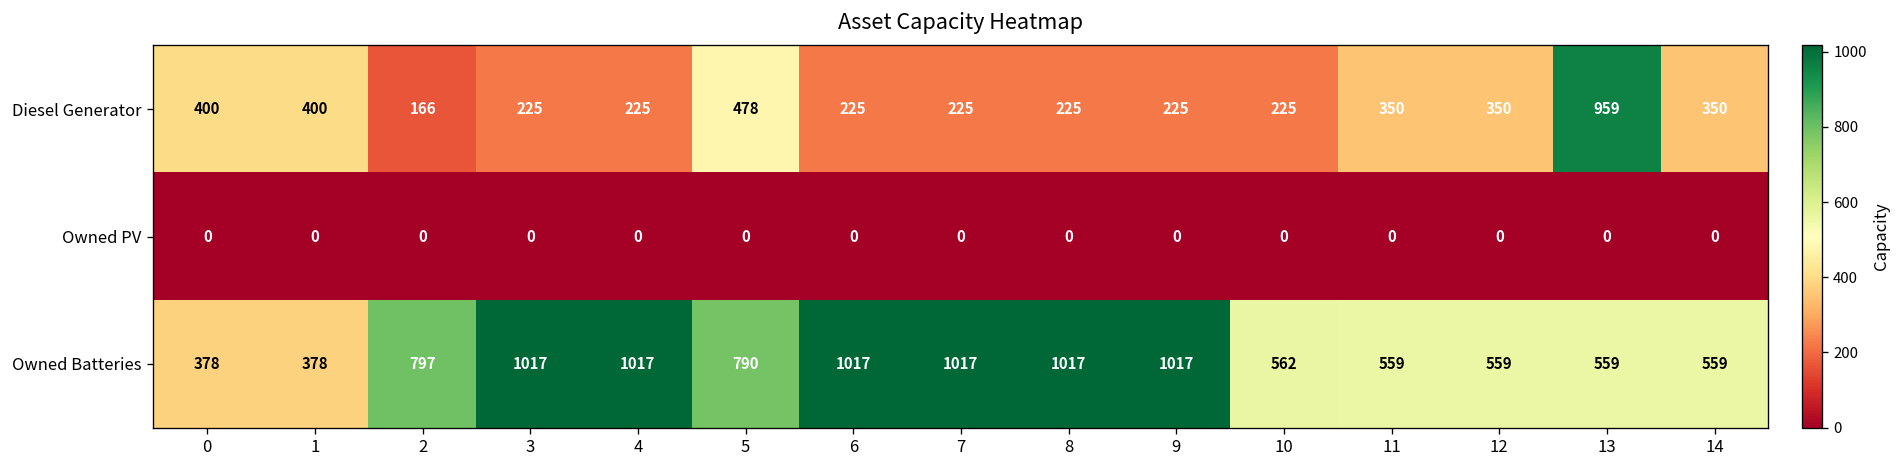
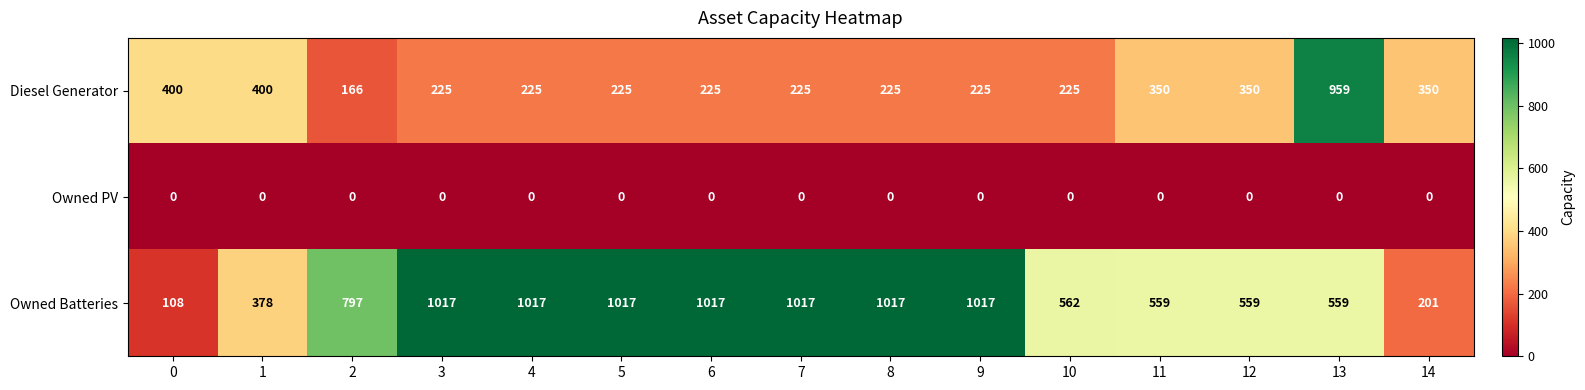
Diesel Generator, 5: 478 -> 225
Owned Batteries, 0: 378 -> 108
Owned Batteries, 5: 790 -> 1017
Owned Batteries, 14: 559 -> 201
